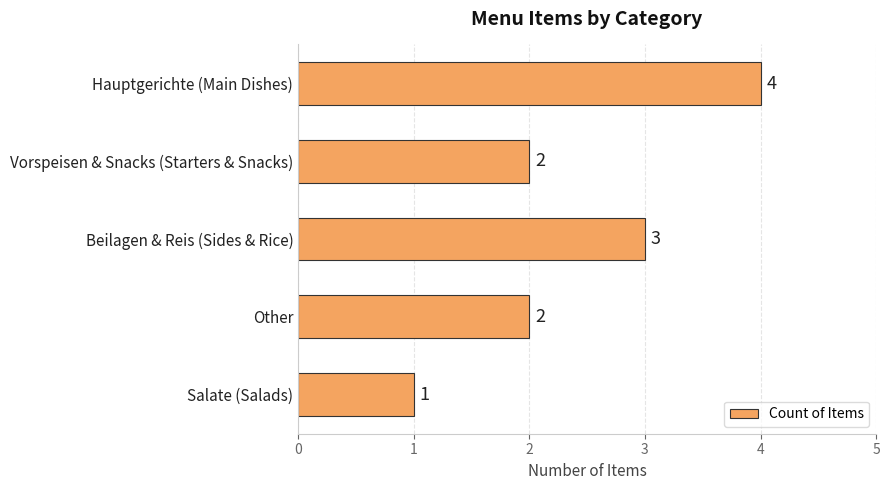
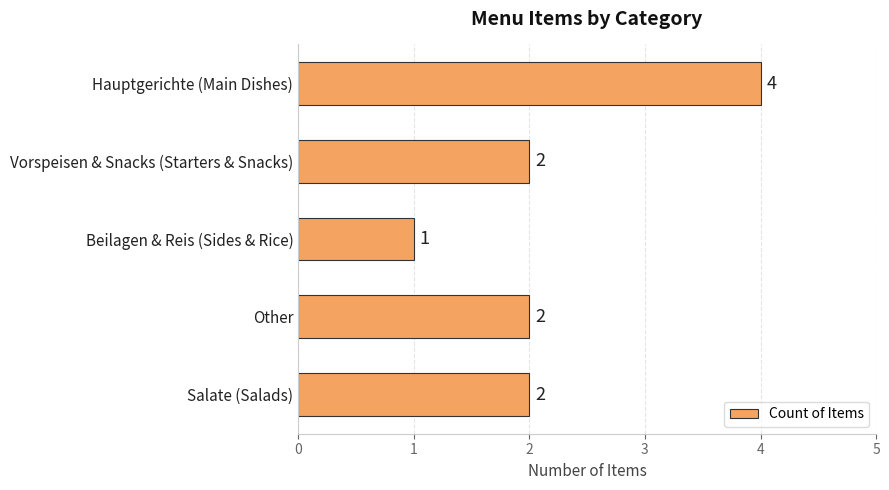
Beilagen & Reis (Sides & Rice): 3 -> 1
Salate (Salads): 1 -> 2
